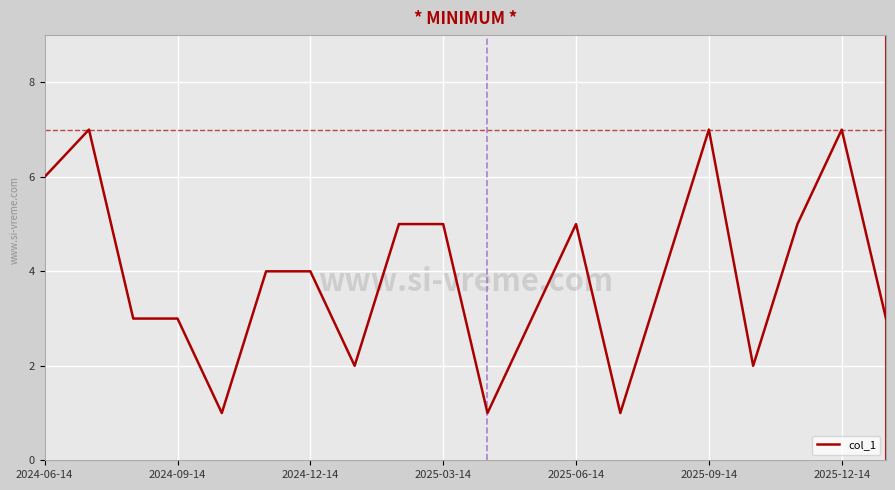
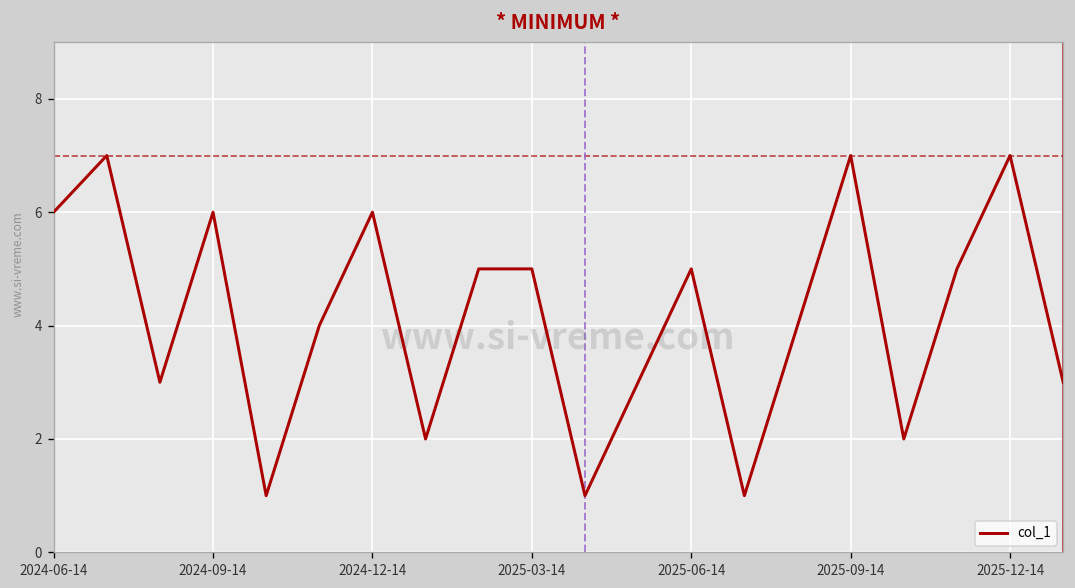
2024-09-14: 3 -> 6
2024-12-14: 4 -> 6
